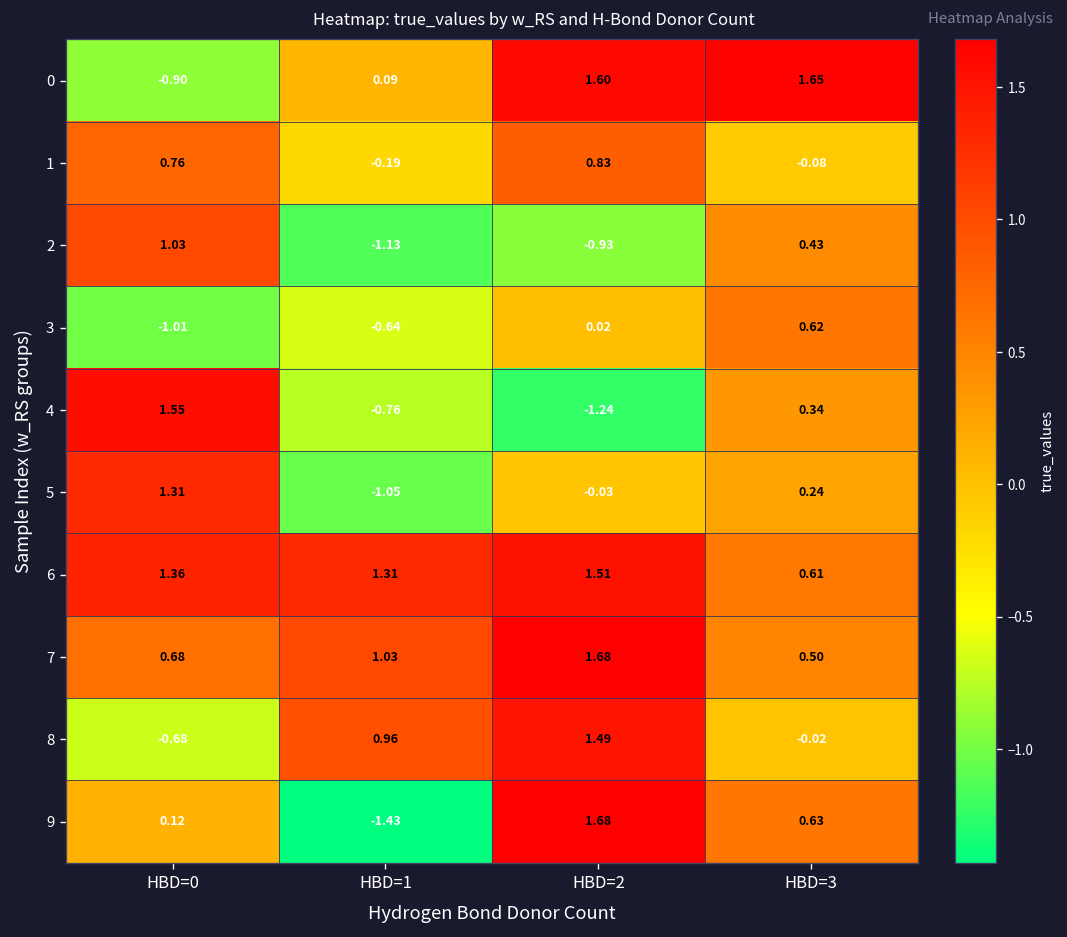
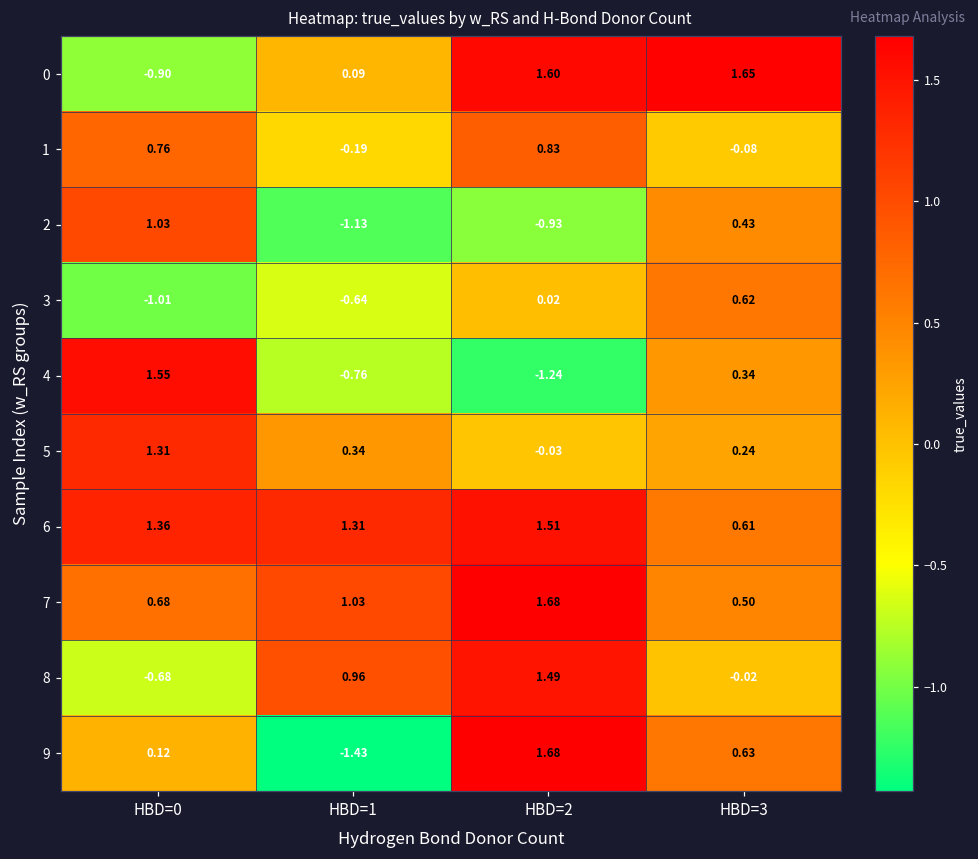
5, HBD=1: -1.05 -> 0.34
